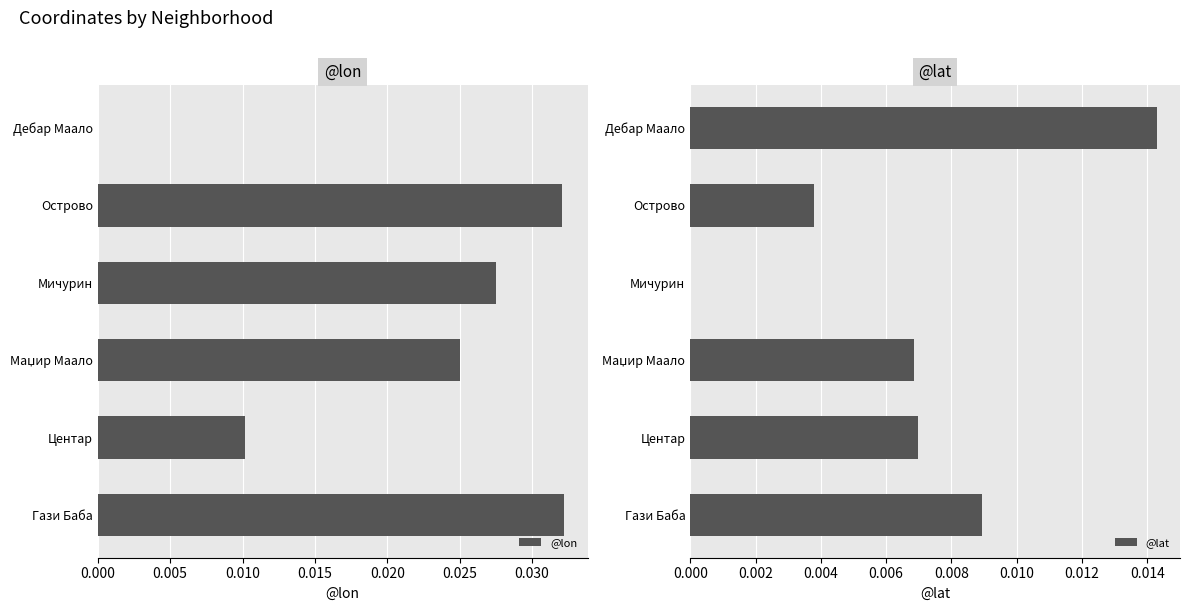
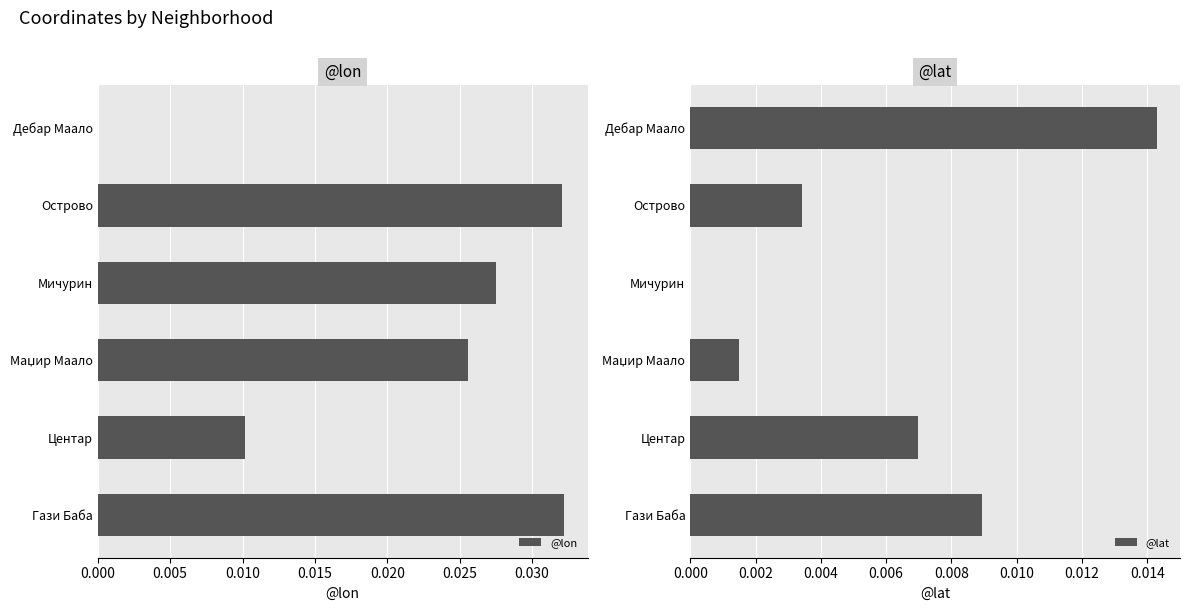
@lon, Маџир Маало: 0.0250 -> 0.0256
@lat, Острово: 0.0038 -> 0.0034
@lat, Маџир Маало: 0.0069 -> 0.0015
